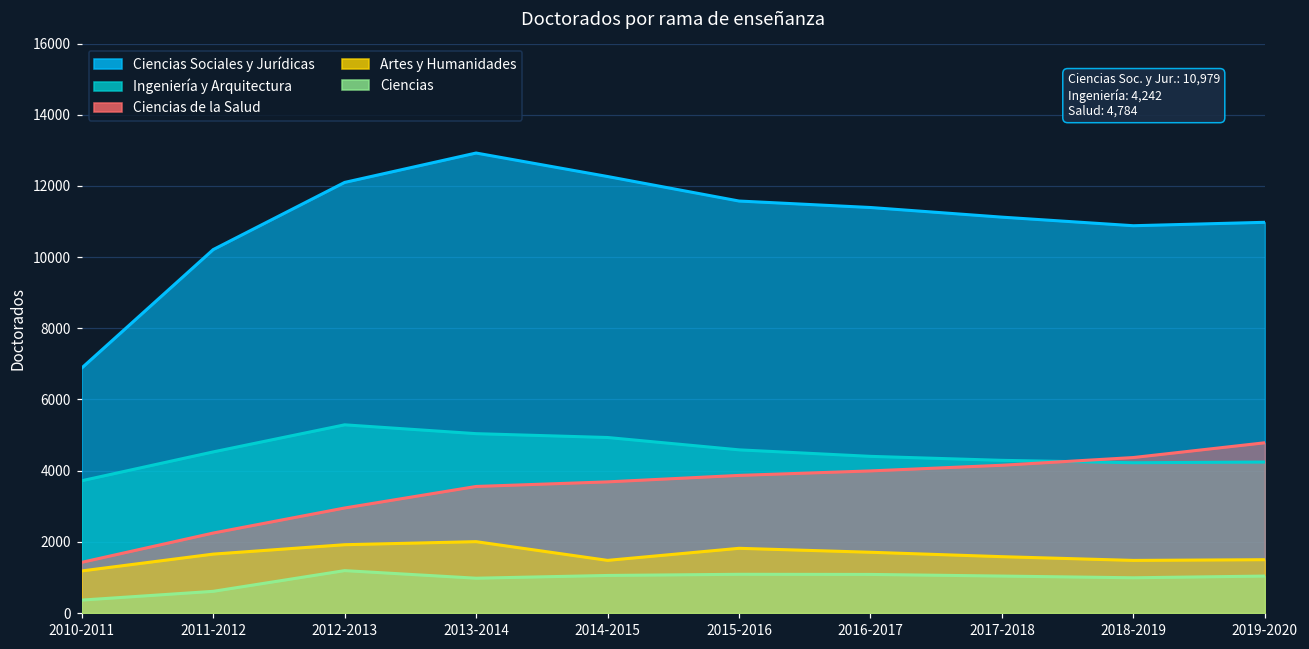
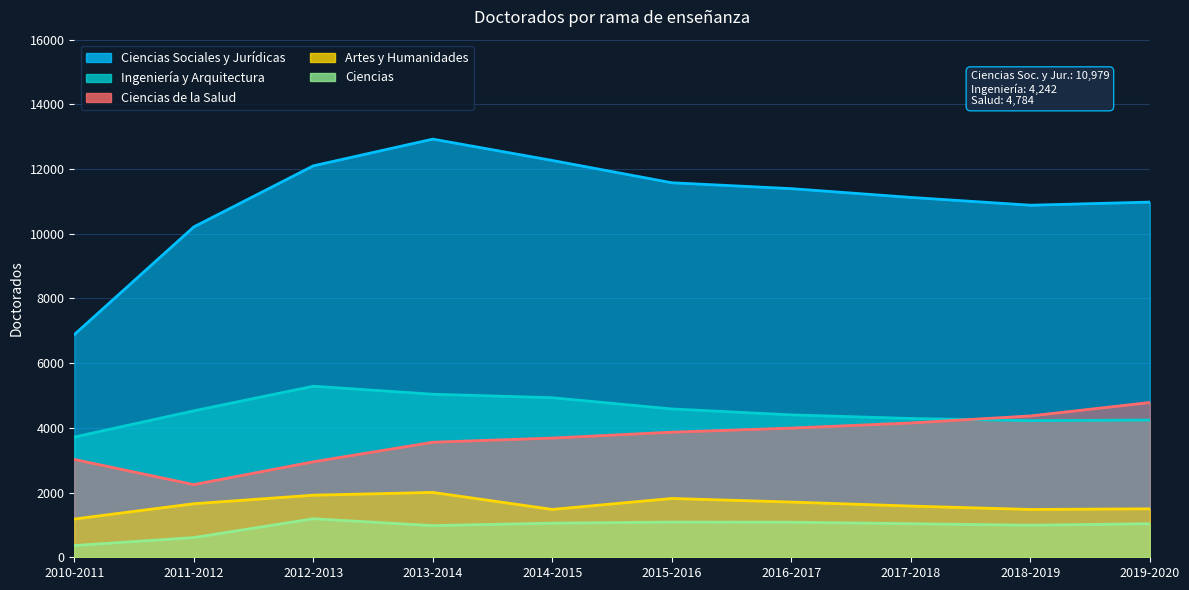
Ciencias de la Salud, 2010-2011: 1400 -> 3000
